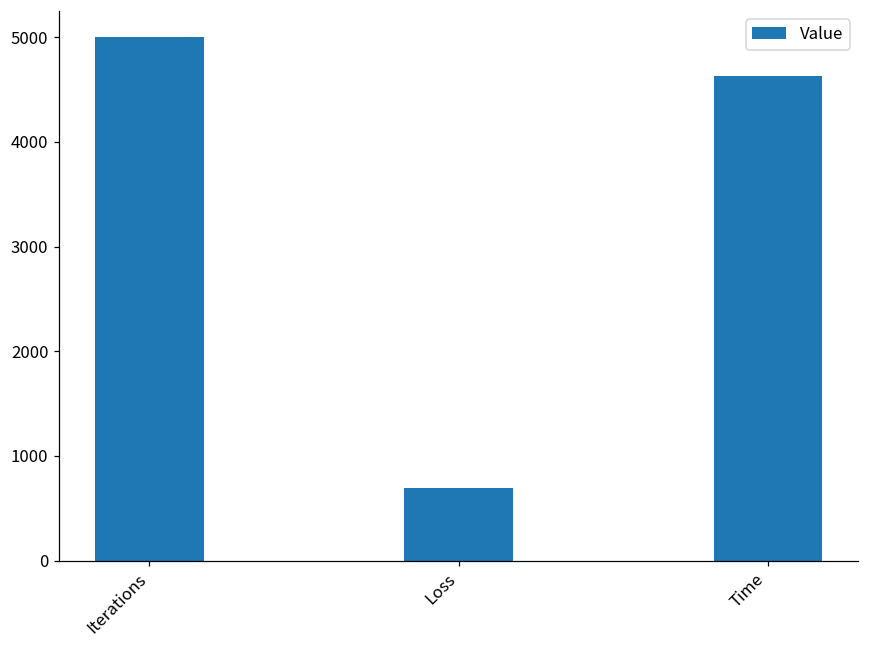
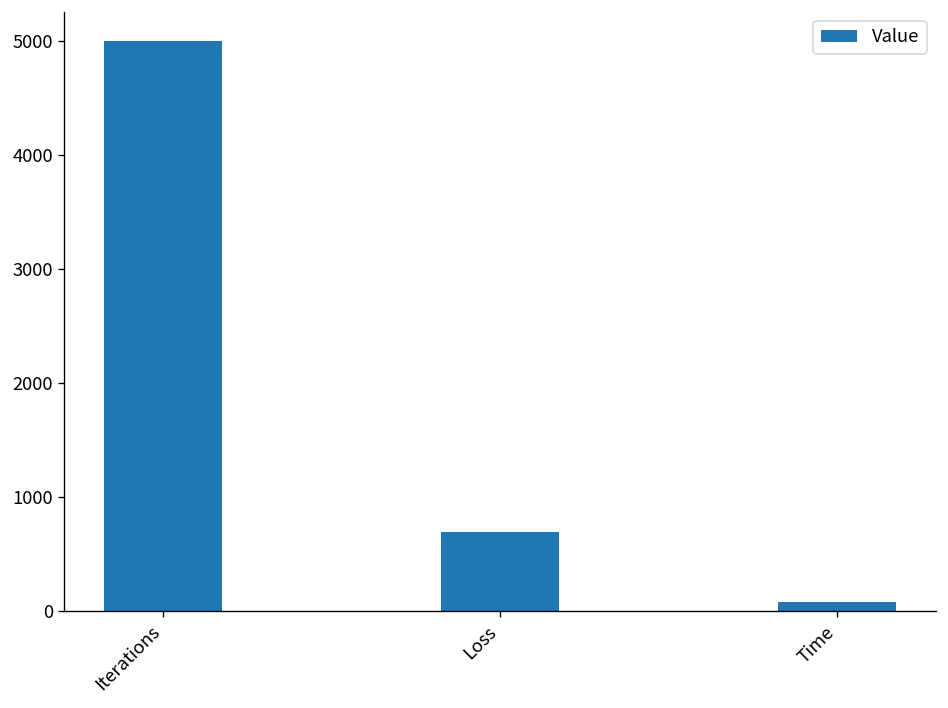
Time: 4600 -> 100
